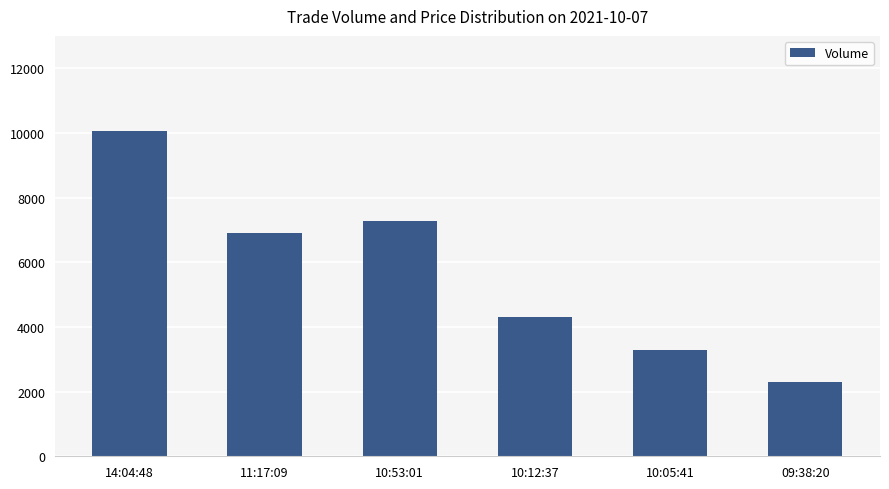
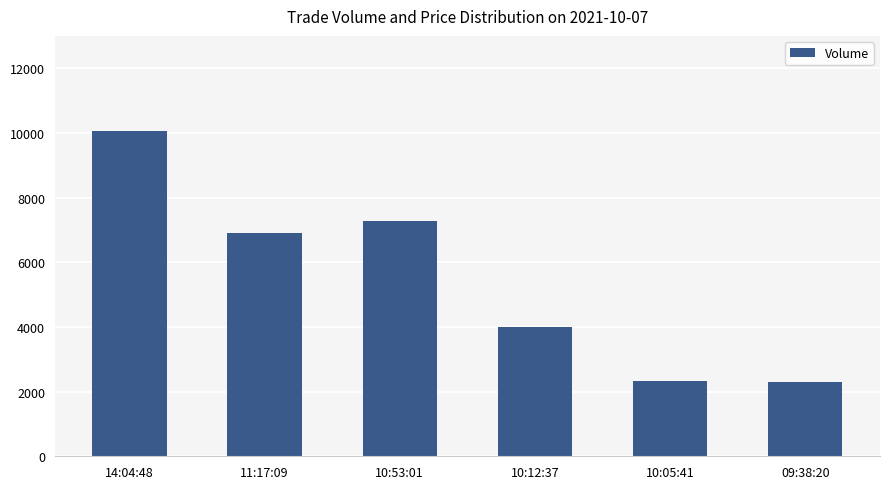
10:12:37: 4300 -> 4000
10:05:41: 3300 -> 2300
